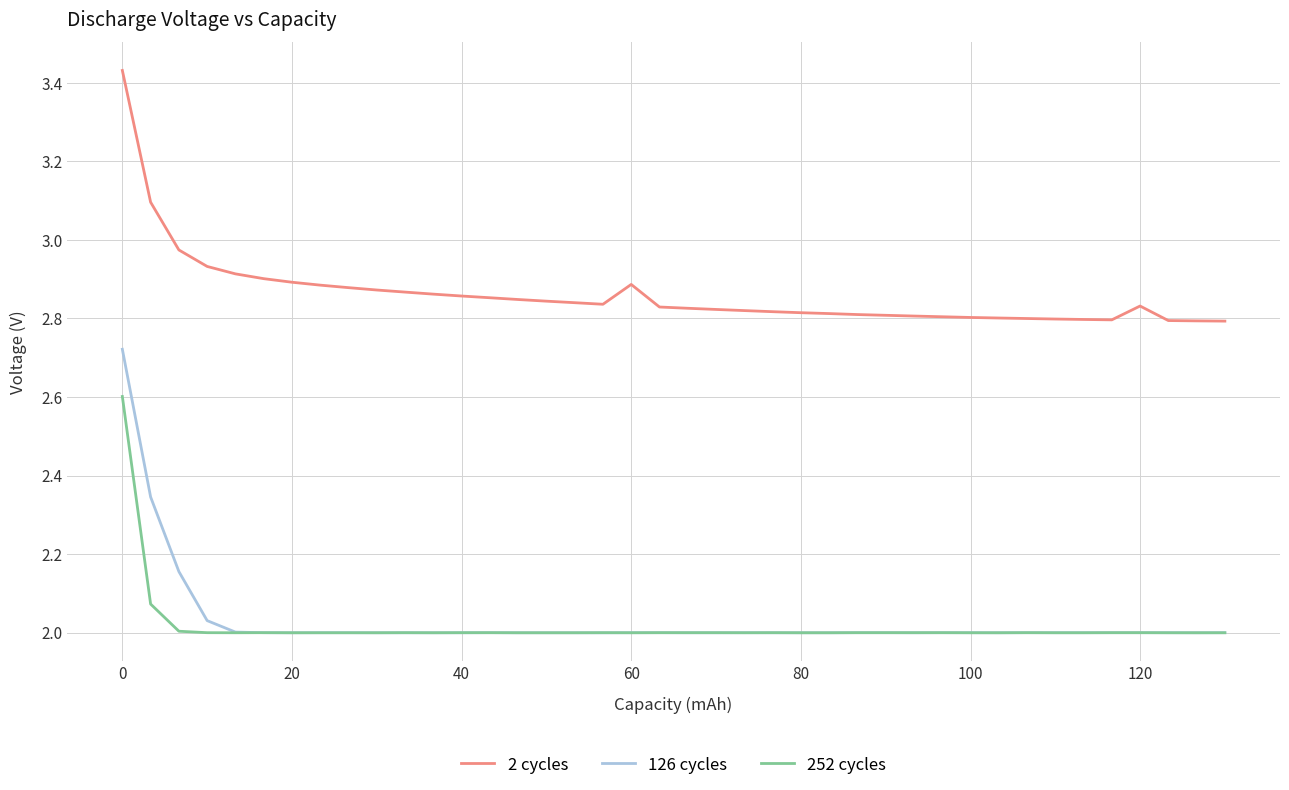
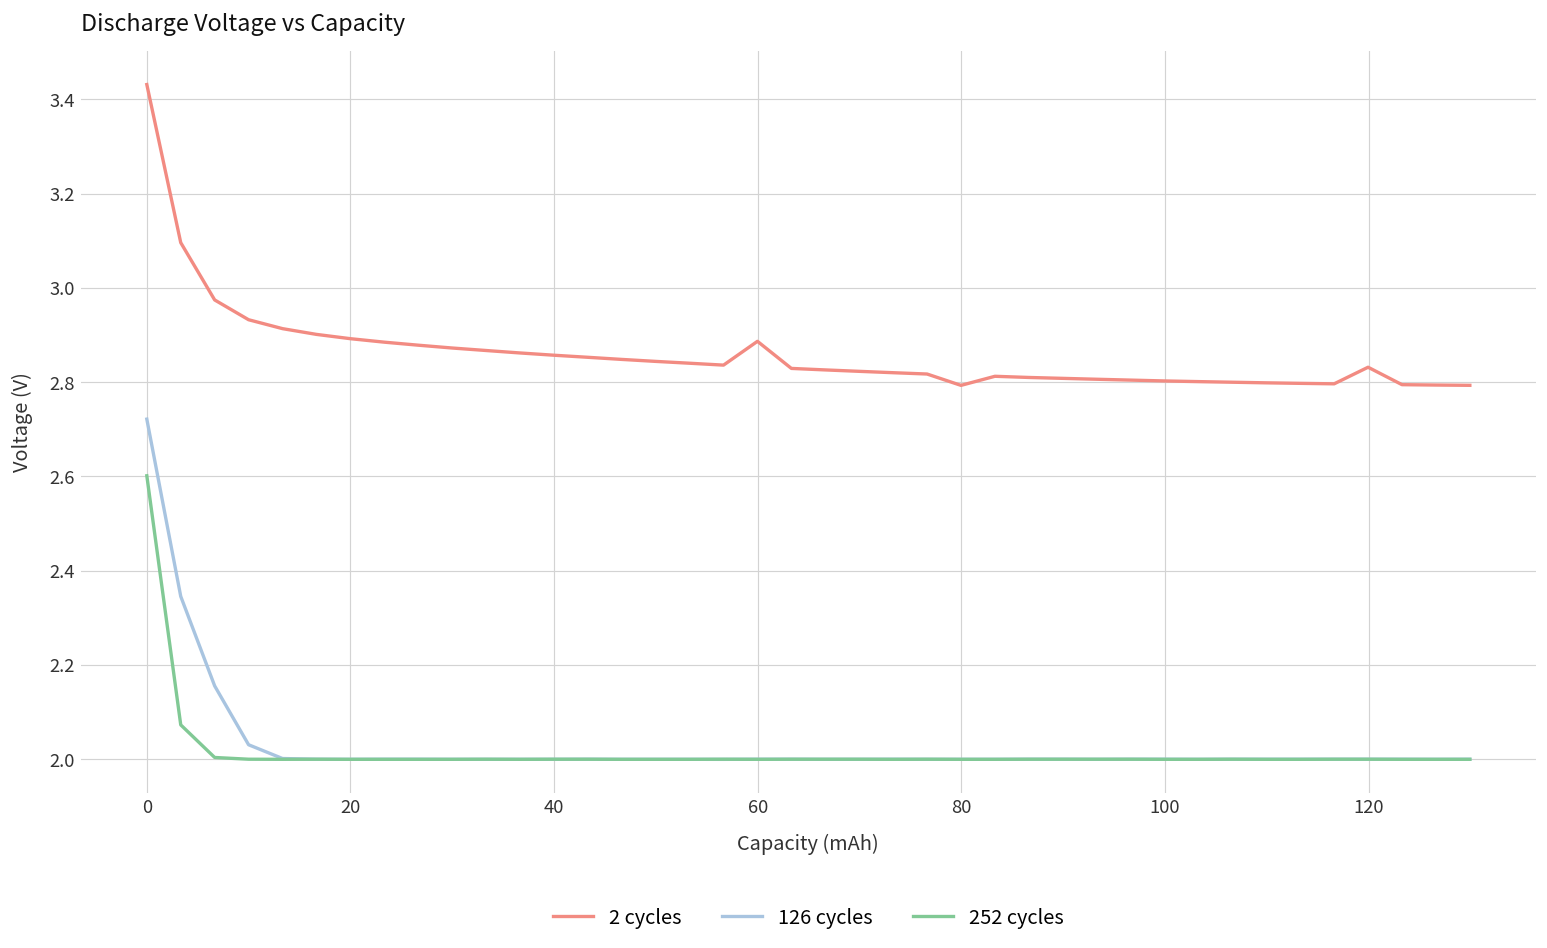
2 cycles, 80: 2.81 -> 2.79
